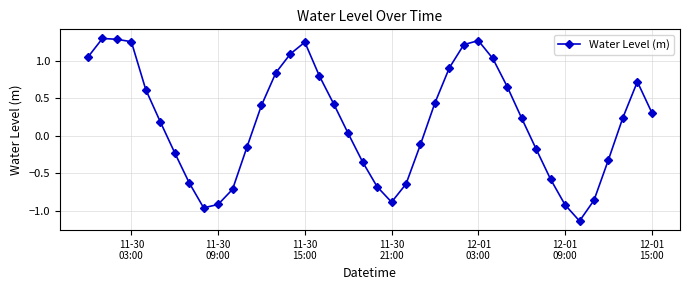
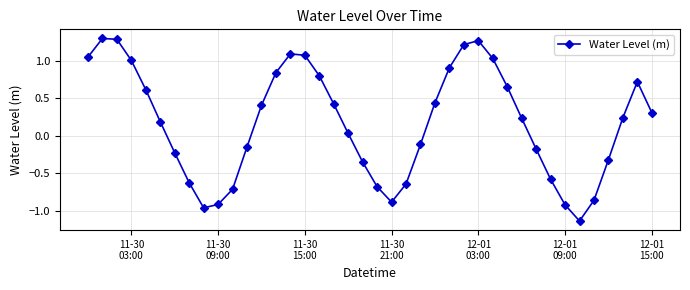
11-30 03:00: 1.3 -> 1.0
11-30 15:00: 1.2 -> 1.1
